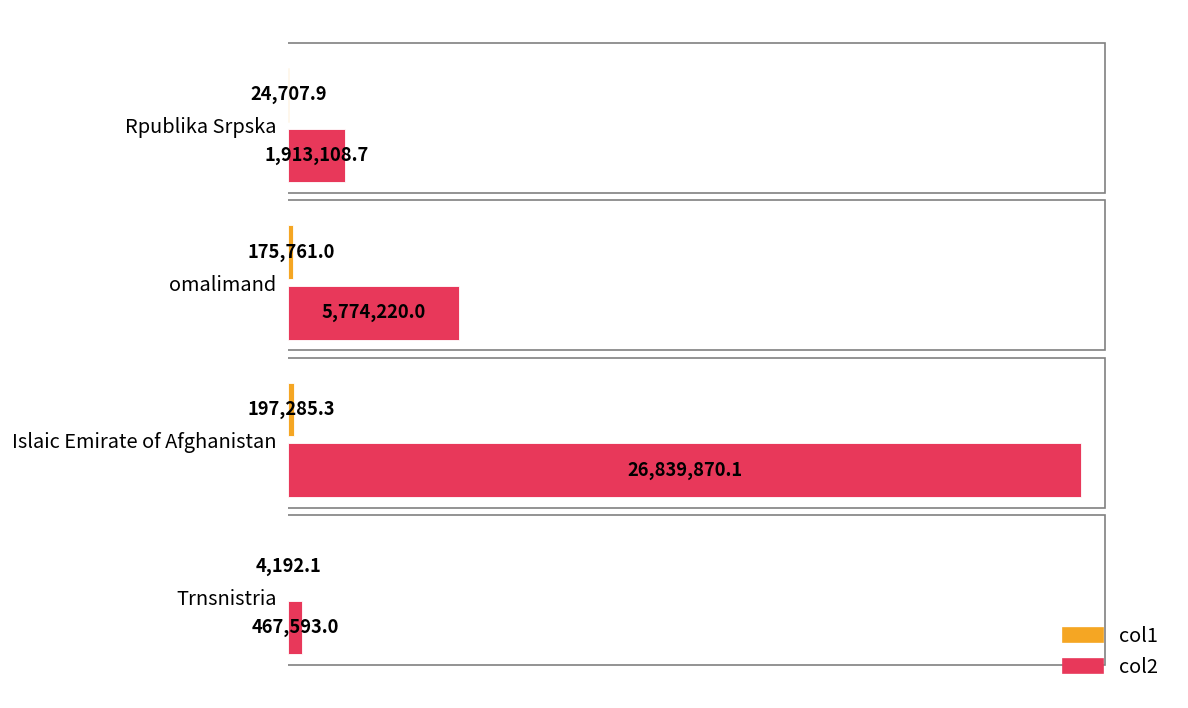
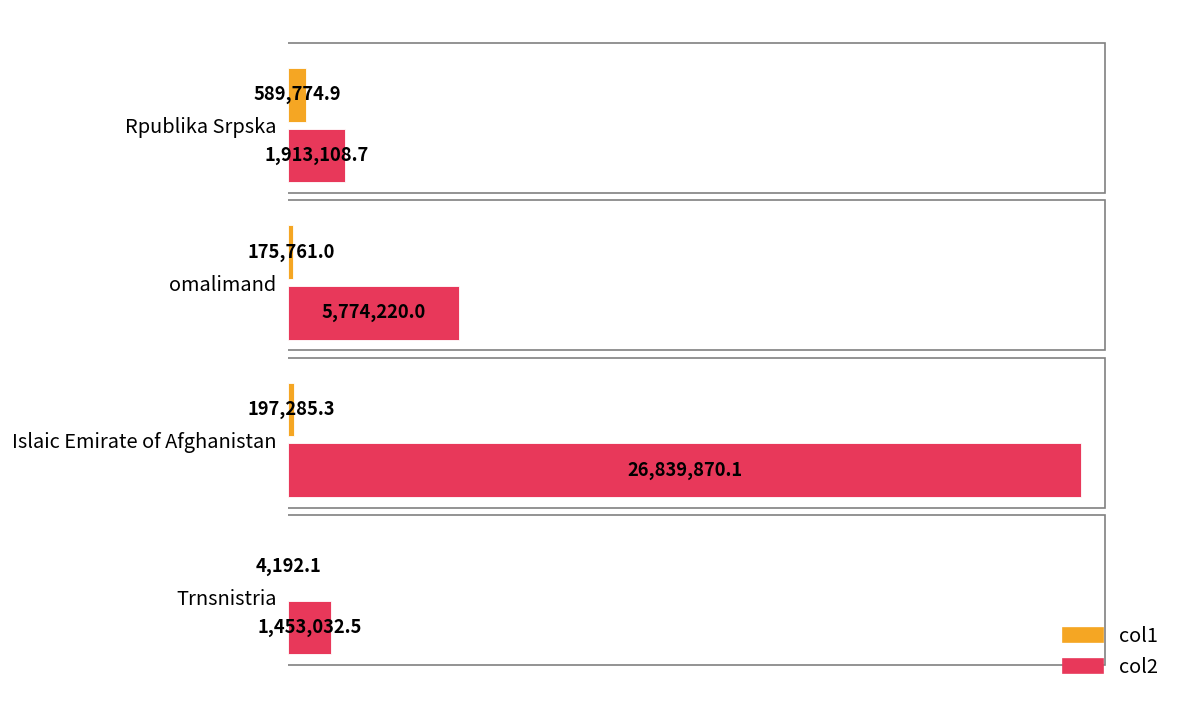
col1, Rpublika Srpska: 24,707.9 -> 589,774.9
col2, Trnsnistria: 467,593.0 -> 1,453,032.5
